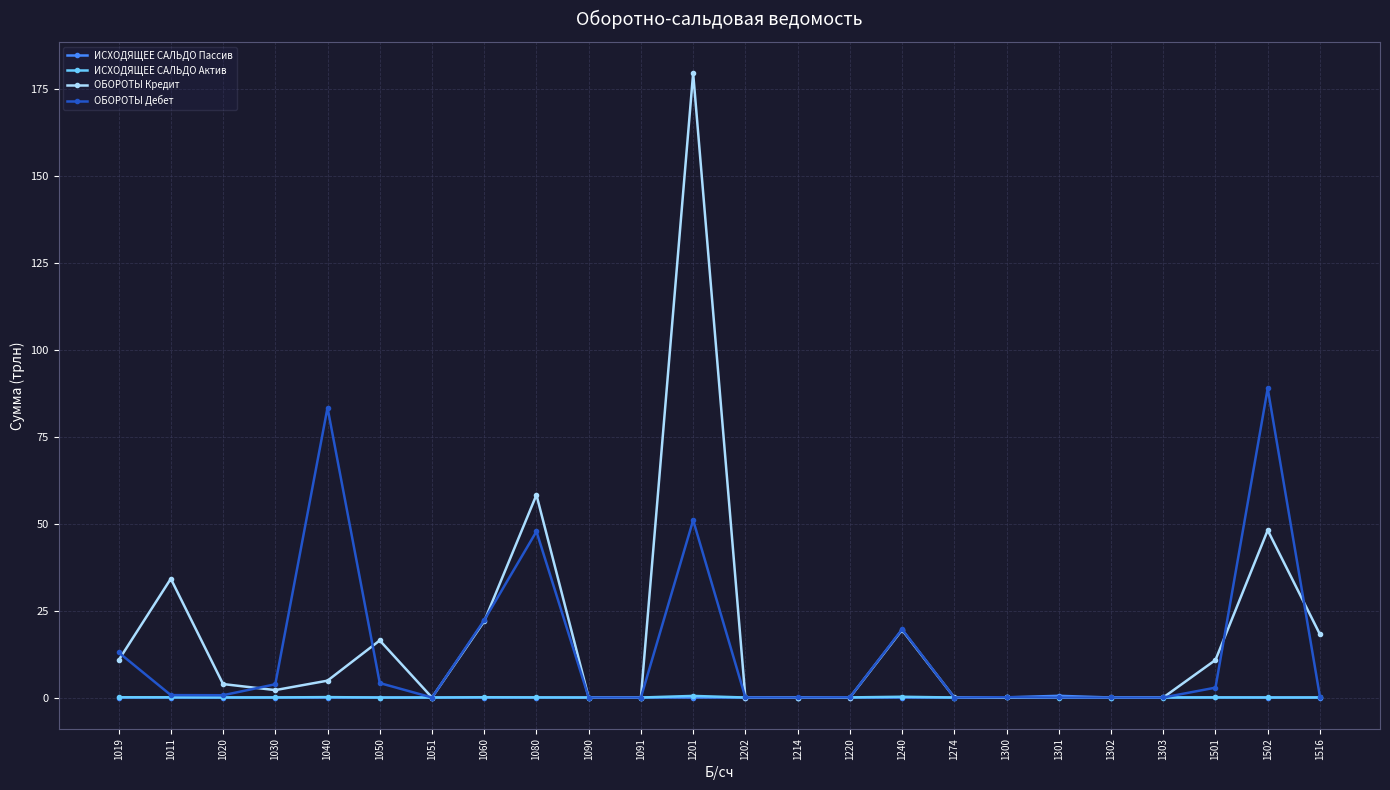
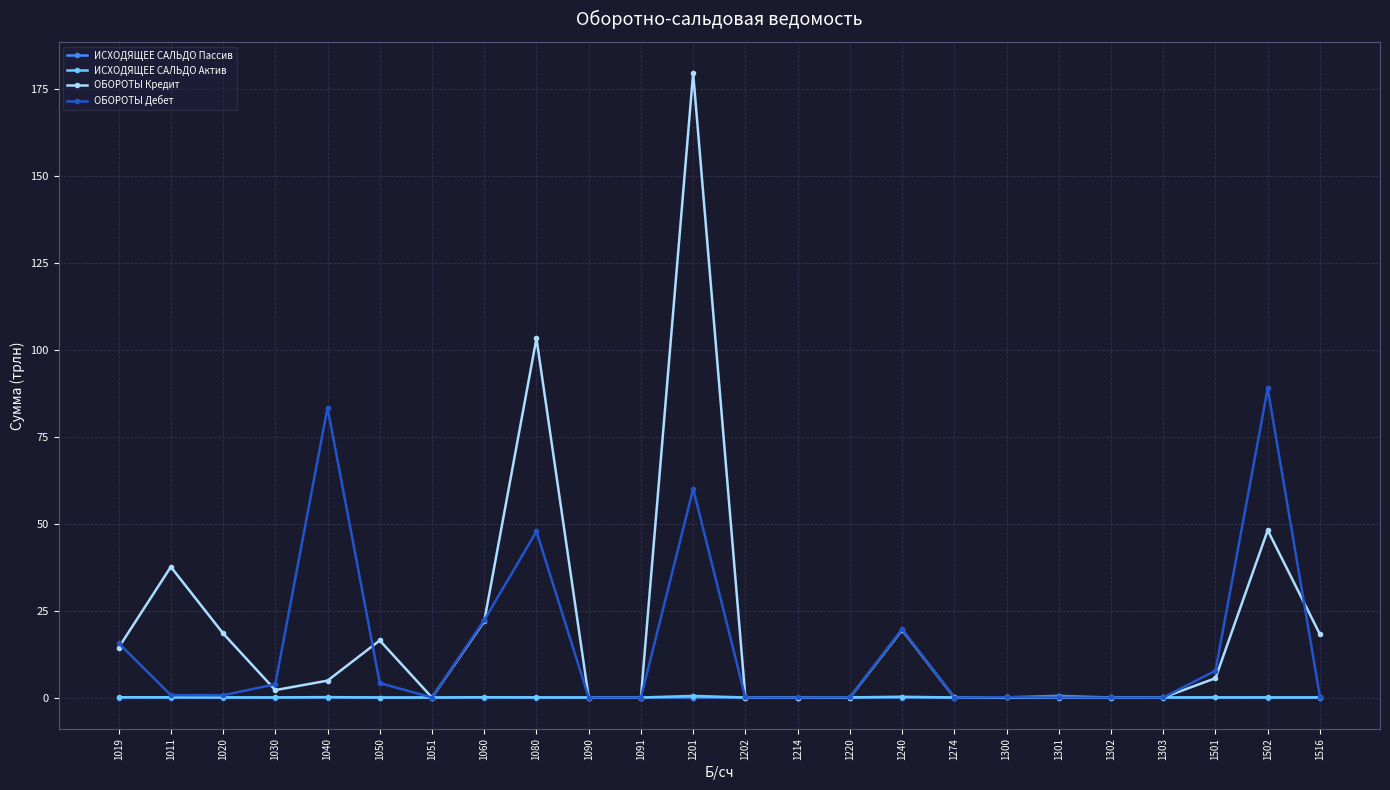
ОБОРОТЫ Кредит, 1019: 11 -> 14
ОБОРОТЫ Дебет, 1019: 13 -> 16
ОБОРОТЫ Кредит, 1011: 34 -> 38
ОБОРОТЫ Кредит, 1020: 4 -> 18
ОБОРОТЫ Кредит, 1080: 58 -> 103
ОБОРОТЫ Дебет, 1201: 51 -> 60
ОБОРОТЫ Кредит, 1501: 11 -> 6
ОБОРОТЫ Дебет, 1501: 3 -> 8
